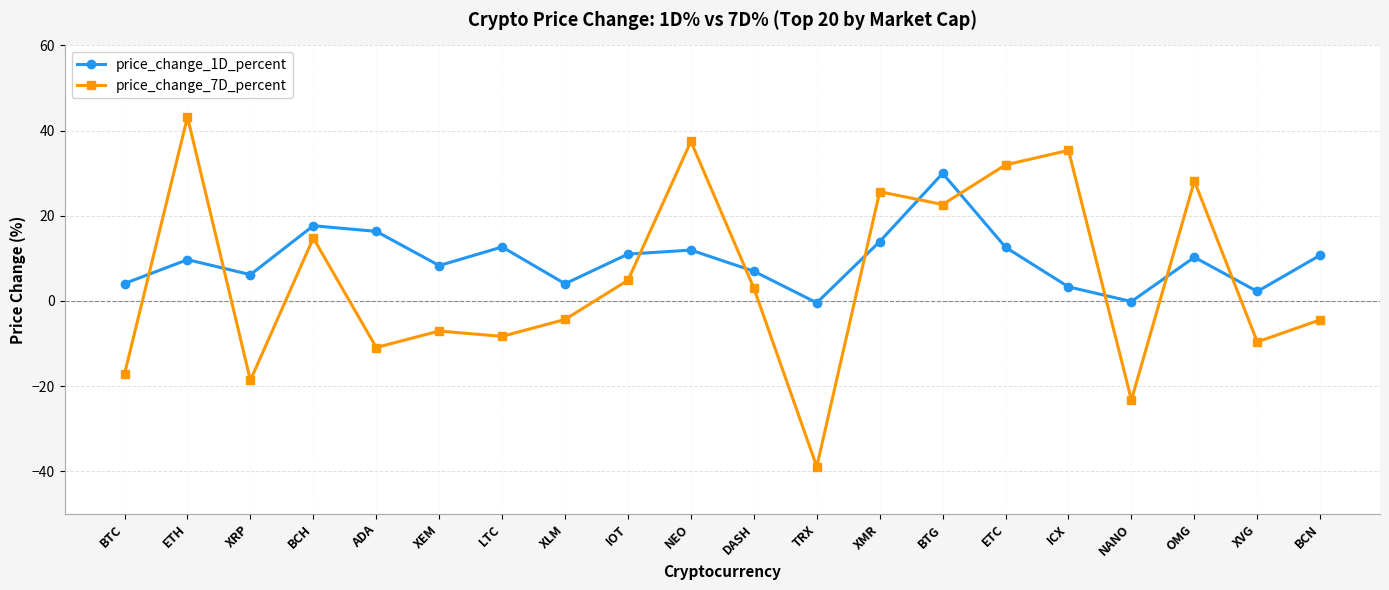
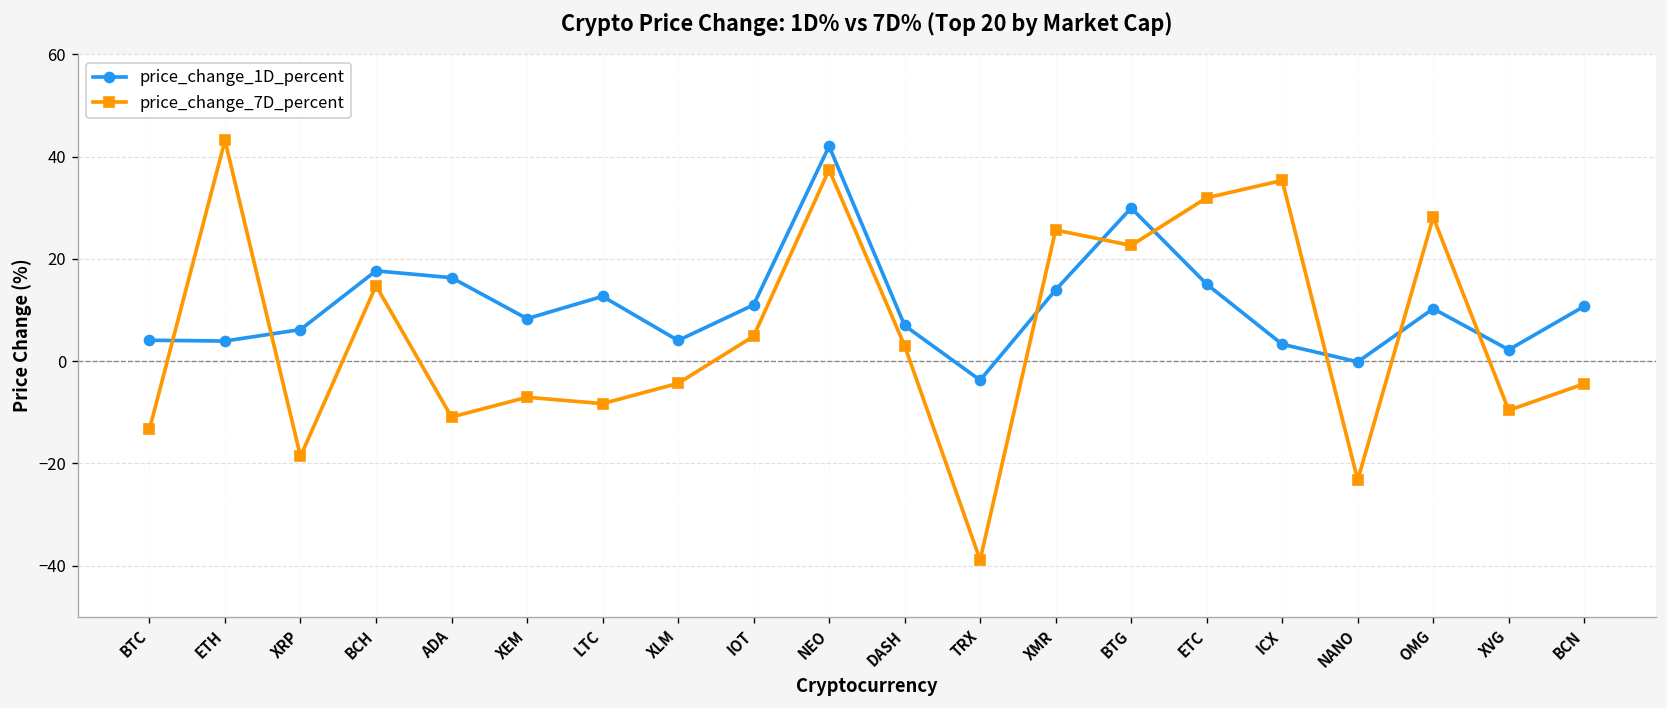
price_change_7D_percent, BTC: -17 -> -13
price_change_1D_percent, ETH: 10 -> 4
price_change_1D_percent, NEO: 12 -> 42
price_change_1D_percent, TRX: 0 -> -4
price_change_1D_percent, ETC: 13 -> 15
